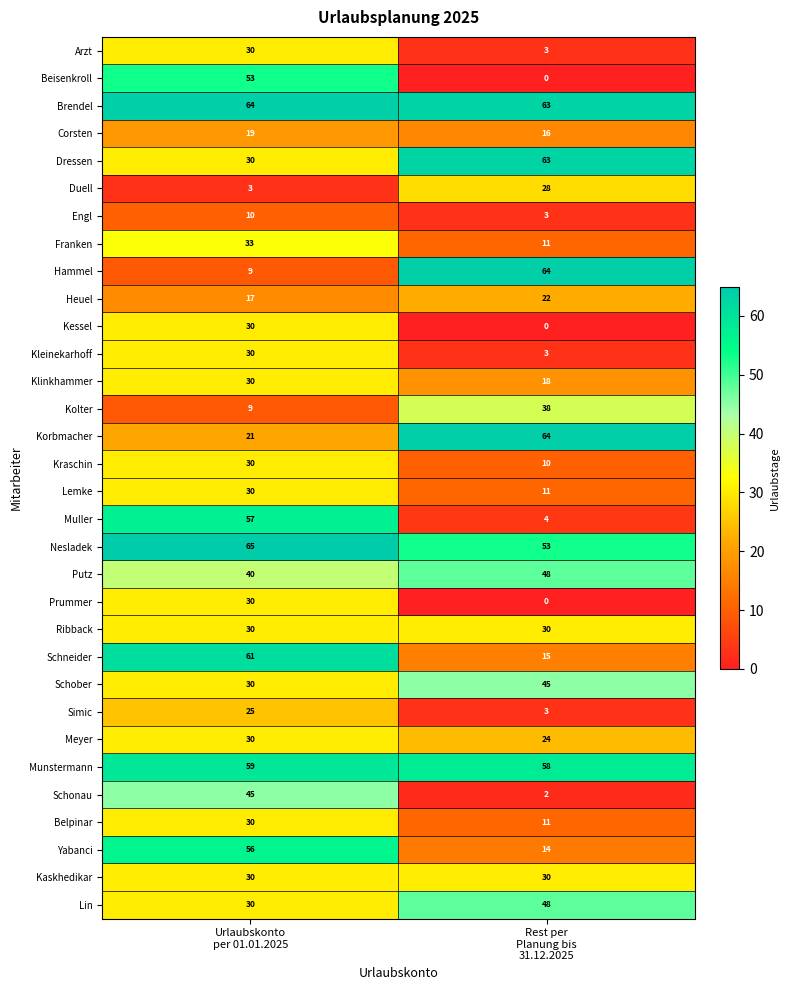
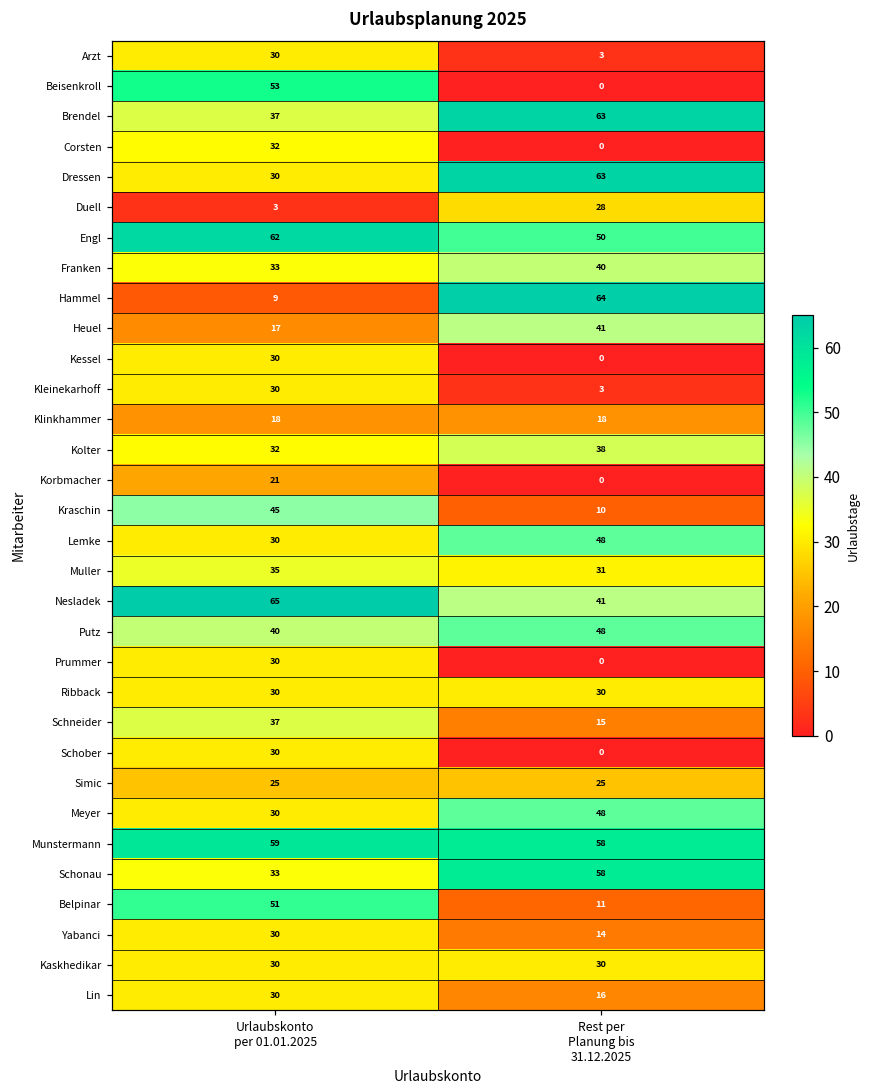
Brendel, Urlaubskonto per 01.01.2025: 64 -> 37
Corsten, Urlaubskonto per 01.01.2025: 19 -> 32
Corsten, Rest per Planung bis 31.12.2025: 16 -> 0
Engl, Urlaubskonto per 01.01.2025: 10 -> 62
Engl, Rest per Planung bis 31.12.2025: 3 -> 50
Franken, Rest per Planung bis 31.12.2025: 11 -> 40
Heuel, Rest per Planung bis 31.12.2025: 22 -> 41
Klinkhammer, Urlaubskonto per 01.01.2025: 30 -> 18
Kolter, Urlaubskonto per 01.01.2025: 9 -> 32
Korbmacher, Rest per Planung bis 31.12.2025: 64 -> 0
Kraschin, Urlaubskonto per 01.01.2025: 30 -> 45
Lemke, Rest per Planung bis 31.12.2025: 11 -> 48
Muller, Urlaubskonto per 01.01.2025: 57 -> 35
Muller, Rest per Planung bis 31.12.2025: 4 -> 31
Nesladek, Rest per Planung bis 31.12.2025: 53 -> 41
Schneider, Urlaubskonto per 01.01.2025: 61 -> 37
Schober, Rest per Planung bis 31.12.2025: 45 -> 0
Simic, Rest per Planung bis 31.12.2025: 3 -> 25
Meyer, Rest per Planung bis 31.12.2025: 24 -> 48
Schonau, Urlaubskonto per 01.01.2025: 45 -> 33
Schonau, Rest per Planung bis 31.12.2025: 2 -> 58
Belpinar, Urlaubskonto per 01.01.2025: 30 -> 51
Yabanci, Urlaubskonto per 01.01.2025: 56 -> 30
Lin, Rest per Planung bis 31.12.2025: 48 -> 16
